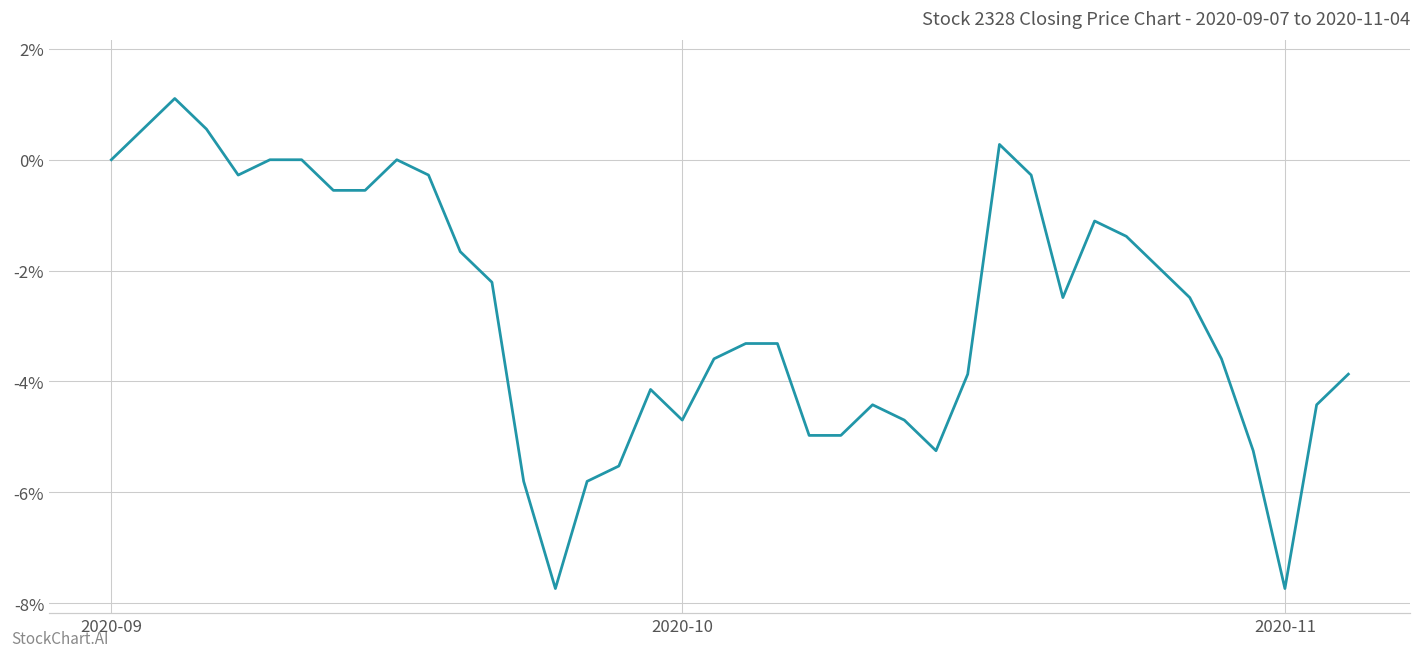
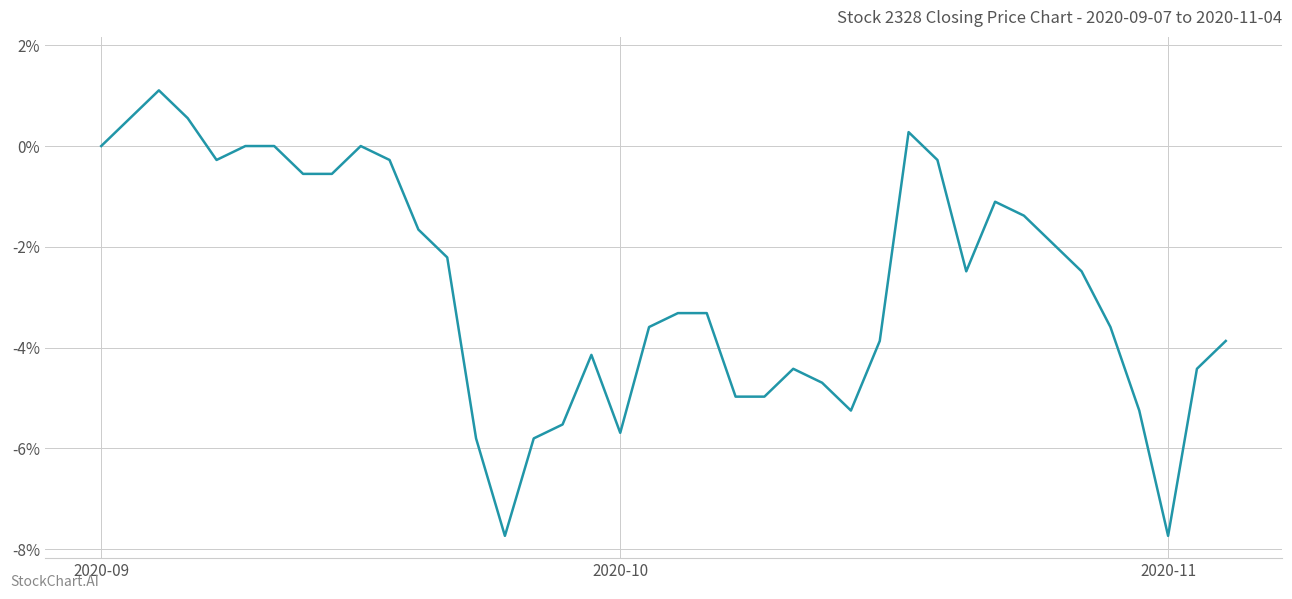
2020-10: -4.7% -> -5.7%
